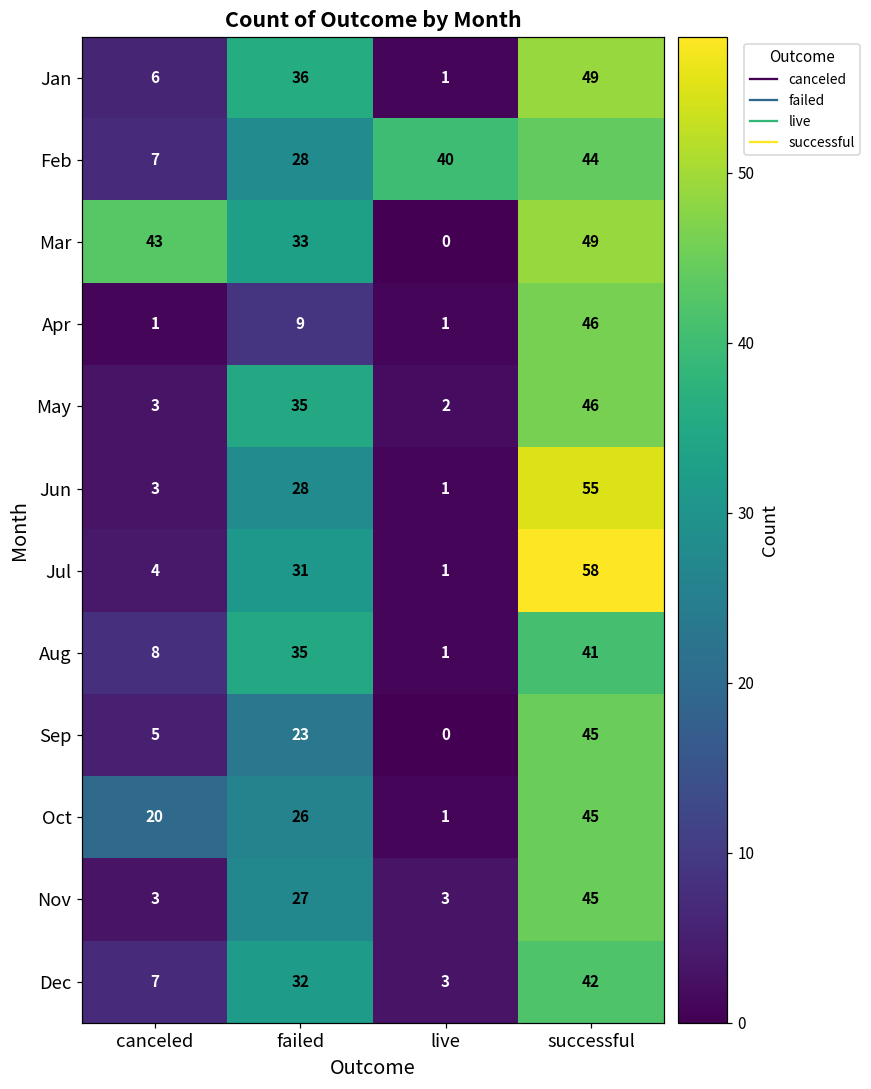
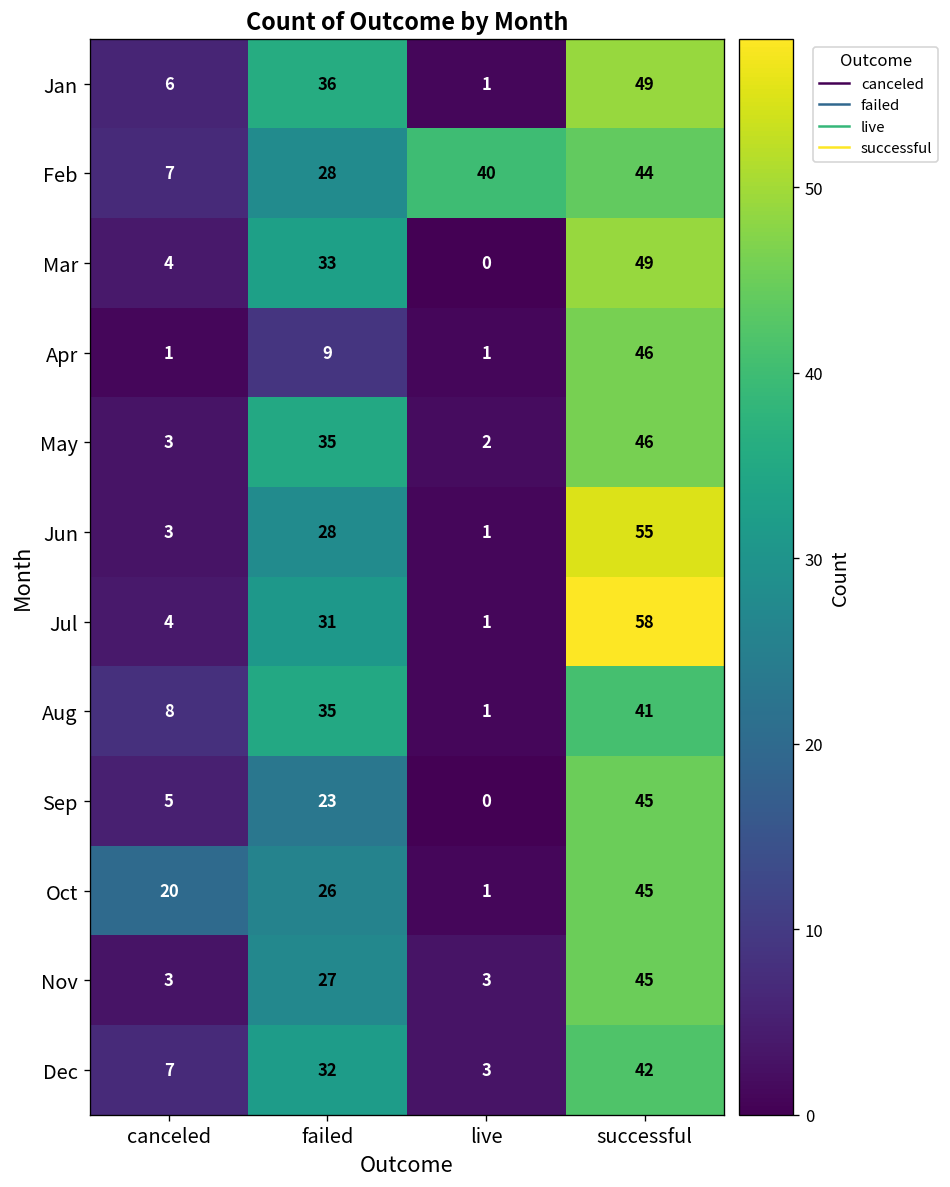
Mar, canceled: 43 -> 4
